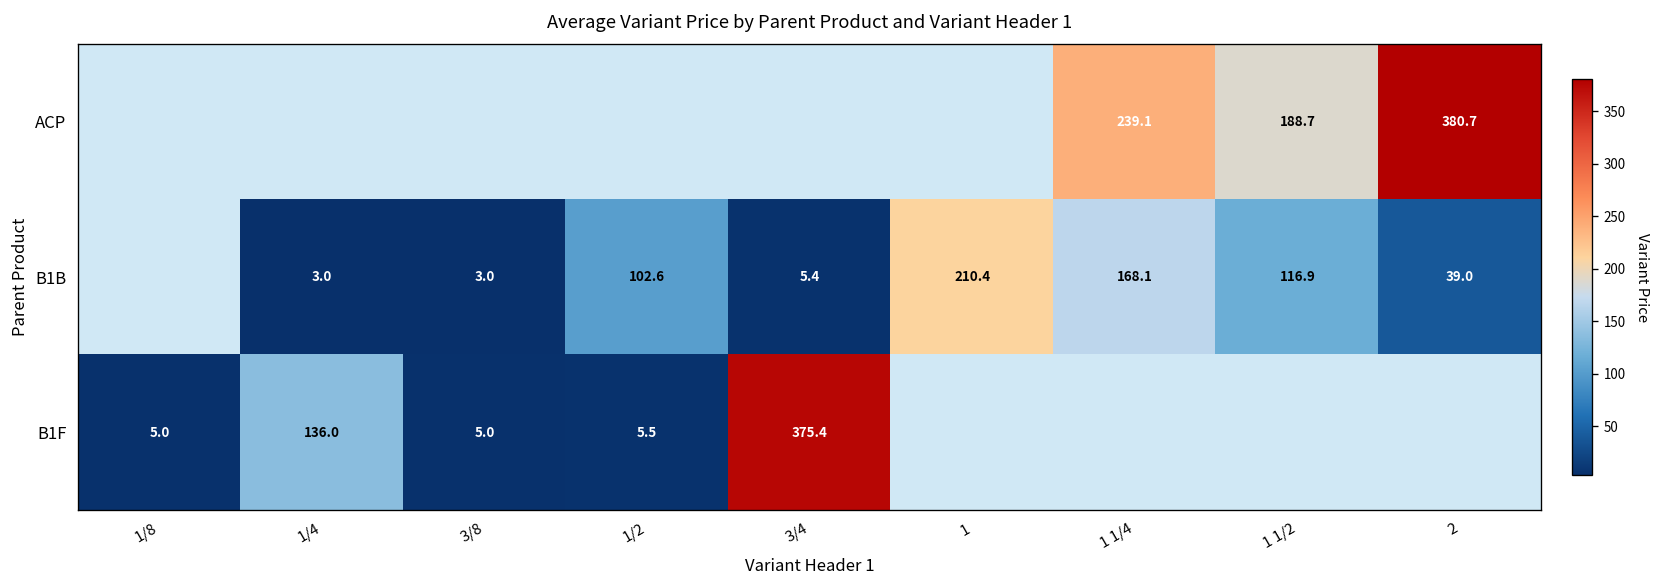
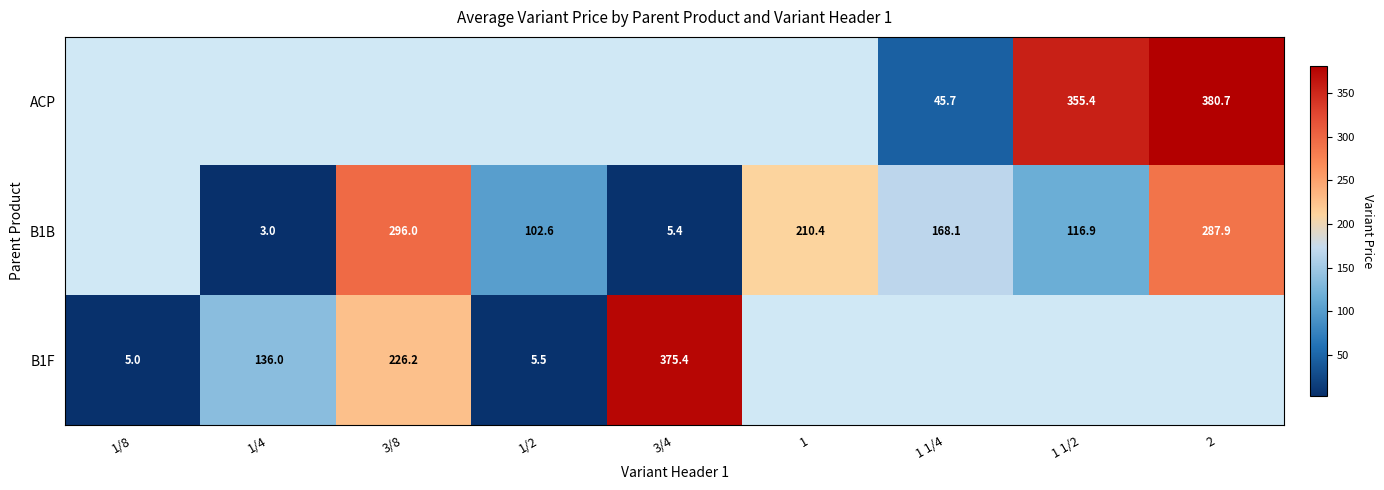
ACP, 1 1/4: 239.1 -> 45.7
ACP, 1 1/2: 188.7 -> 355.4
B1B, 3/8: 3.0 -> 296.0
B1B, 2: 39.0 -> 287.9
B1F, 3/8: 5.0 -> 226.2
